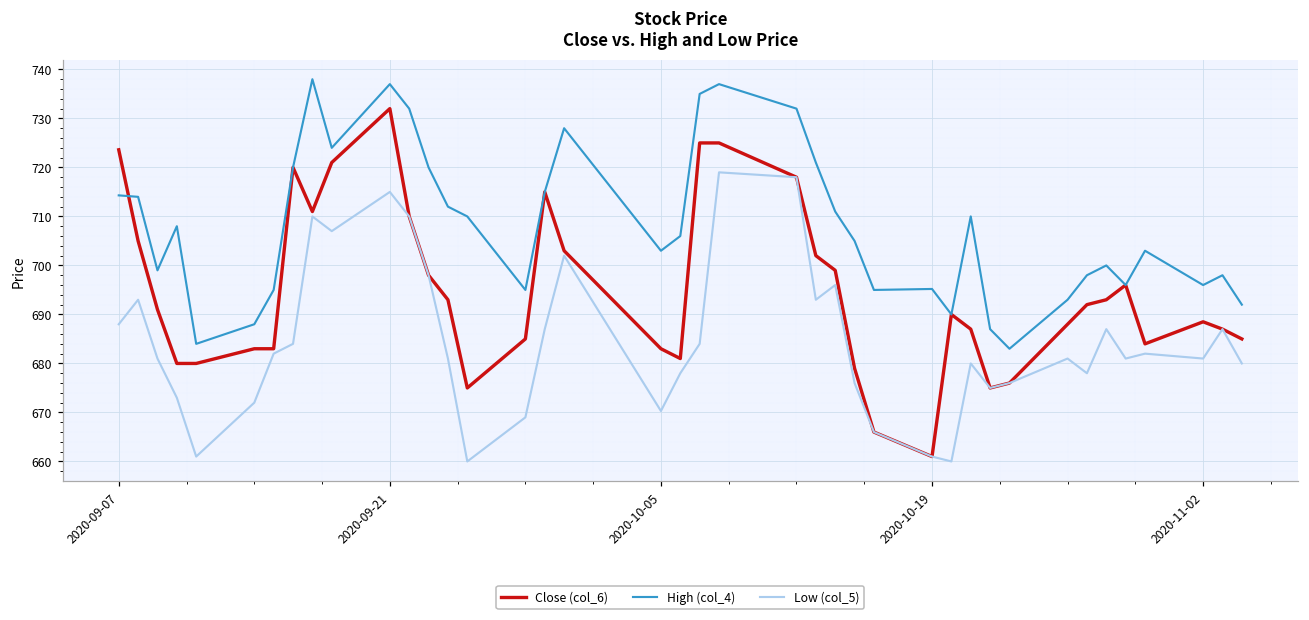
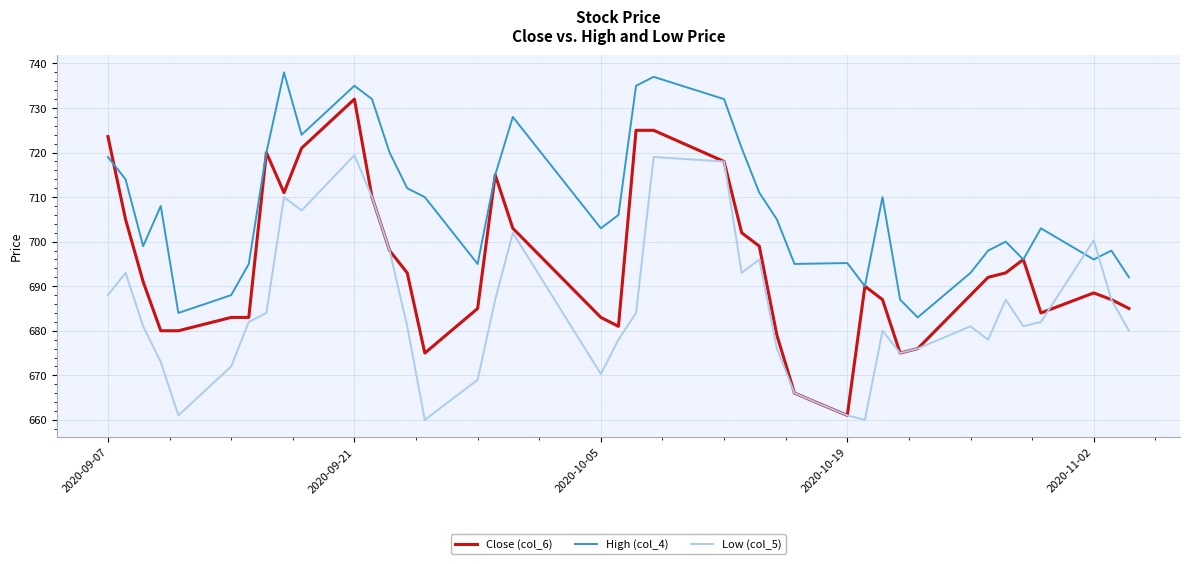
High (col_4), 2020-09-07: 714 -> 719
High (col_4), 2020-09-21: 737 -> 735
Low (col_5), 2020-09-21: 715 -> 719
Low (col_5), 2020-11-02: 681 -> 700
